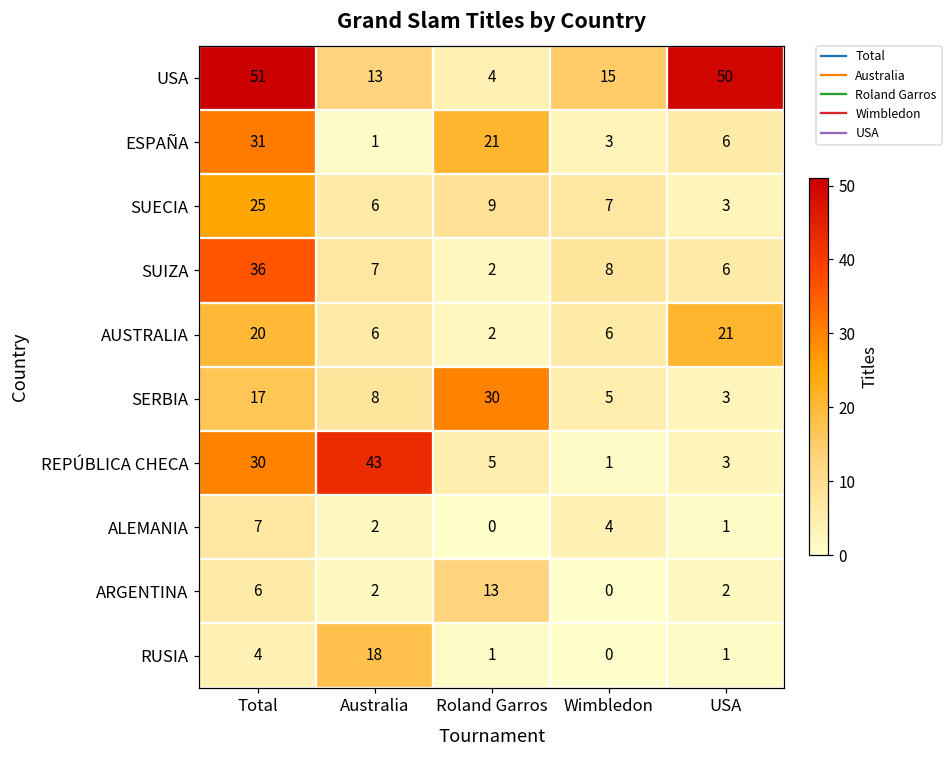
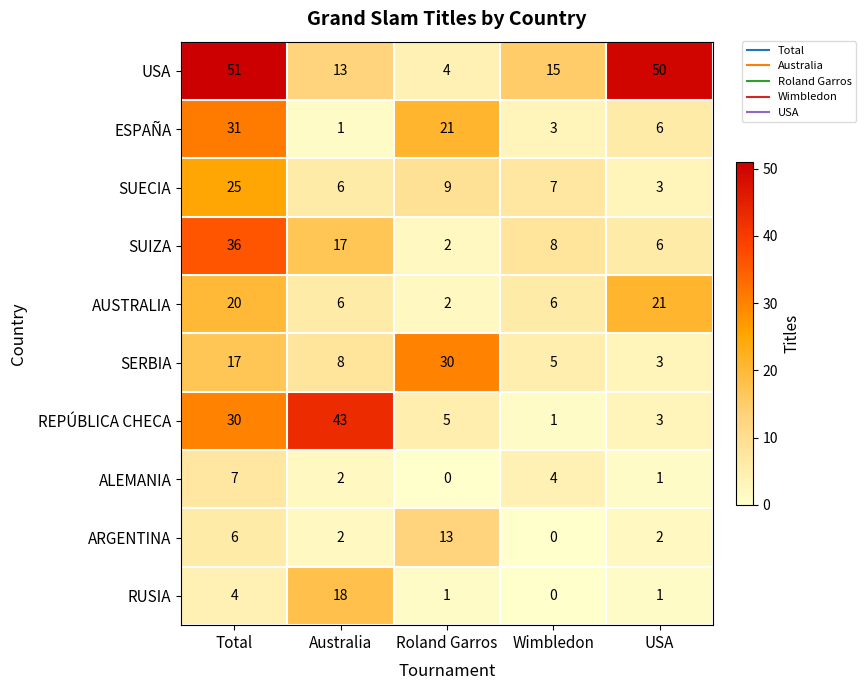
SUIZA, Australia: 7 -> 17
